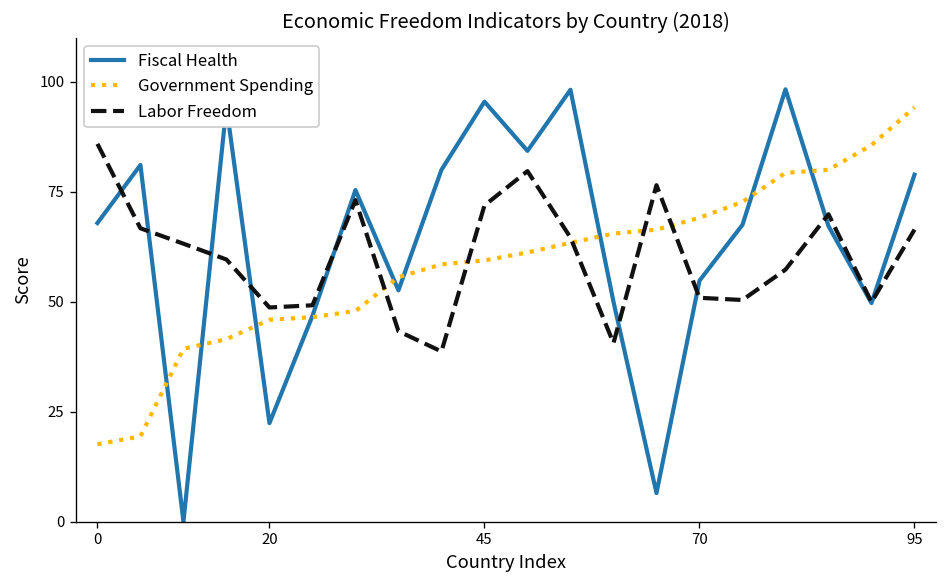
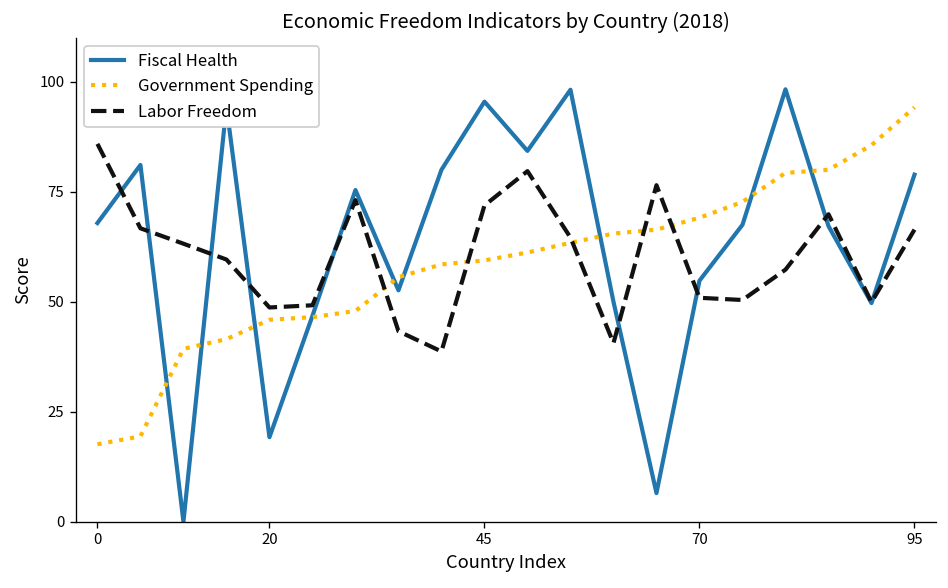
Fiscal Health, 20: 22 -> 19
